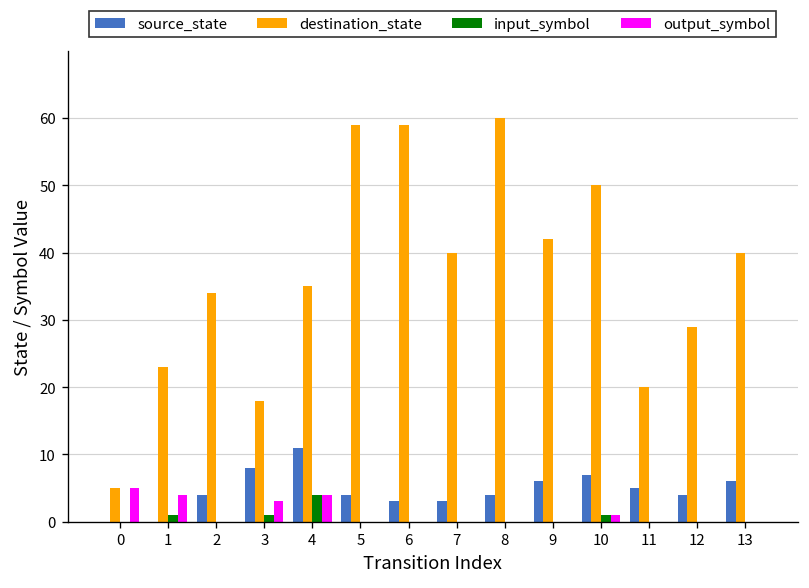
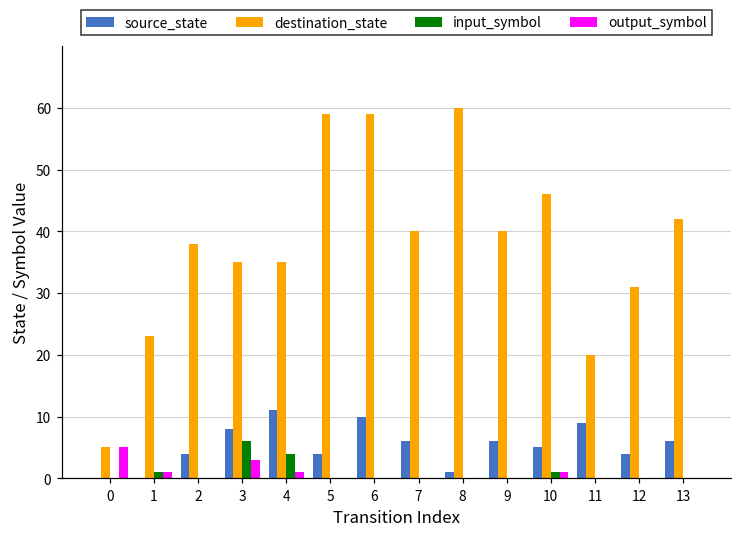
output_symbol, 1: 4 -> 1
destination_state, 2: 34 -> 38
destination_state, 3: 18 -> 35
input_symbol, 3: 1 -> 6
output_symbol, 4: 4 -> 1
source_state, 6: 3 -> 10
source_state, 7: 3 -> 6
source_state, 8: 4 -> 1
destination_state, 9: 42 -> 40
source_state, 10: 7 -> 5
destination_state, 10: 50 -> 46
source_state, 11: 5 -> 9
destination_state, 12: 29 -> 31
destination_state, 13: 40 -> 42
